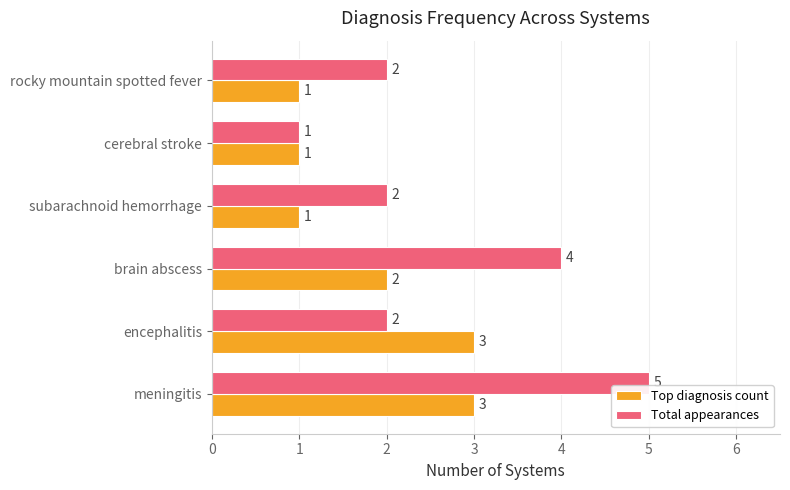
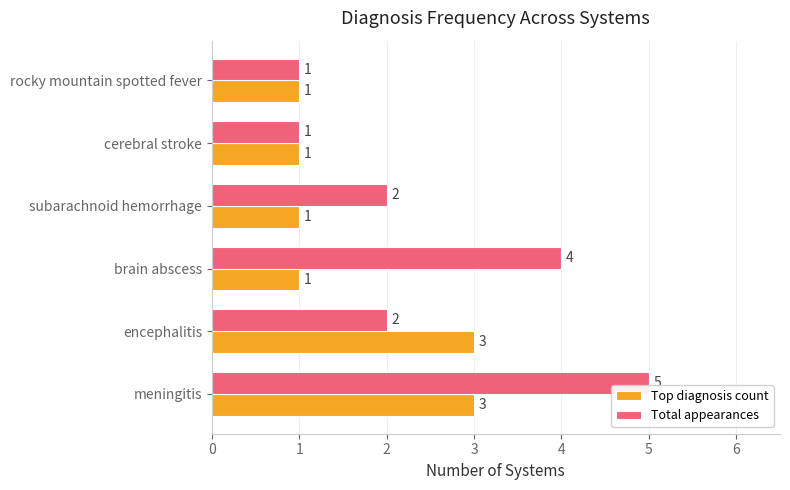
Total appearances, rocky mountain spotted fever: 2 -> 1
Top diagnosis count, brain abscess: 2 -> 1
